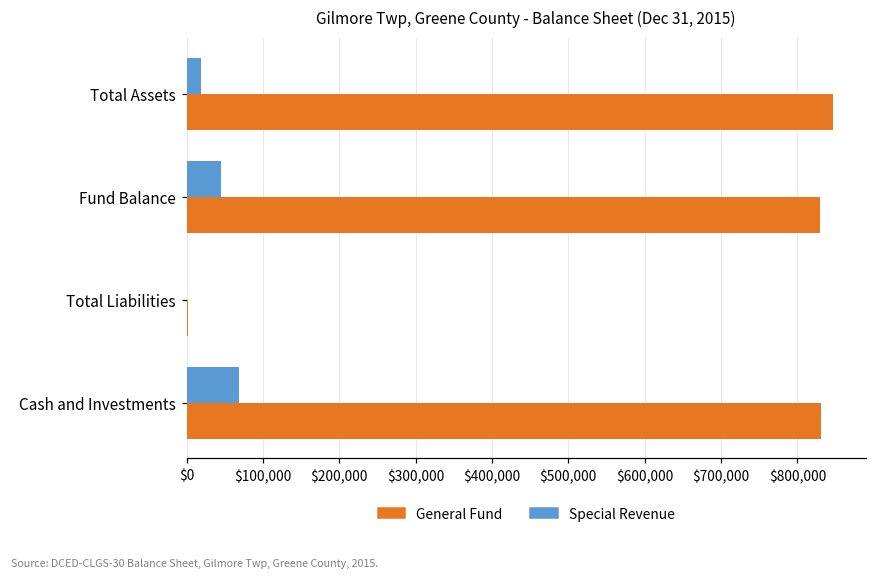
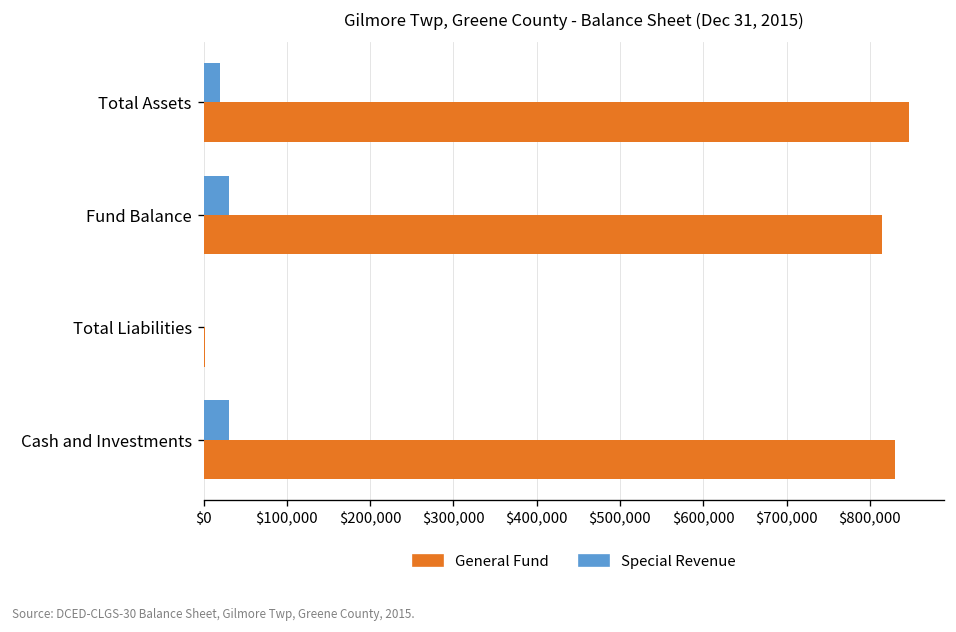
Special Revenue, Fund Balance: $50,000 -> $30,000
General Fund, Fund Balance: $830,000 -> $810,000
Special Revenue, Cash and Investments: $70,000 -> $30,000
